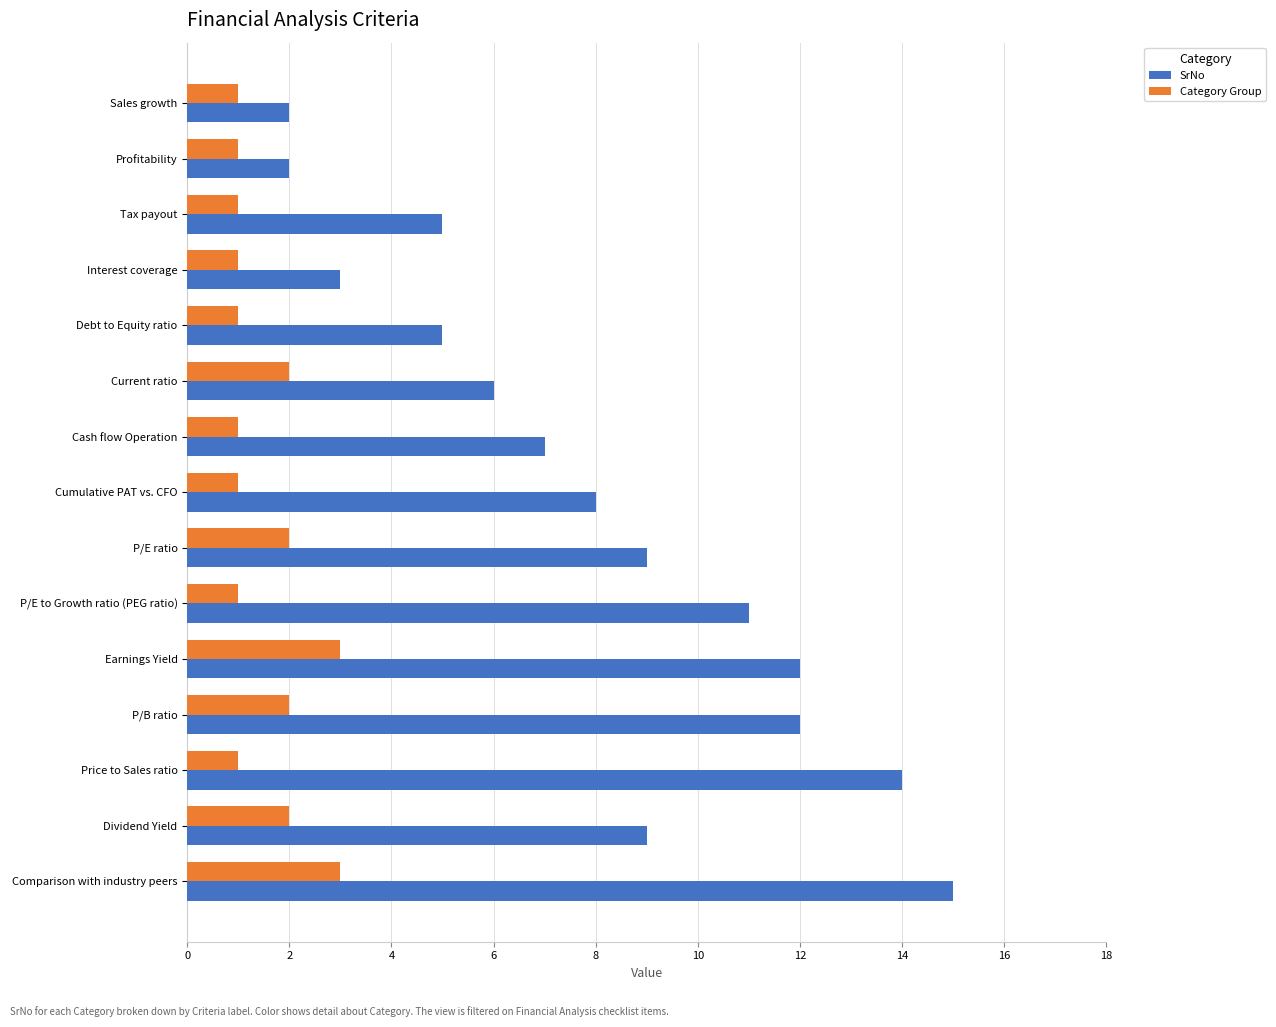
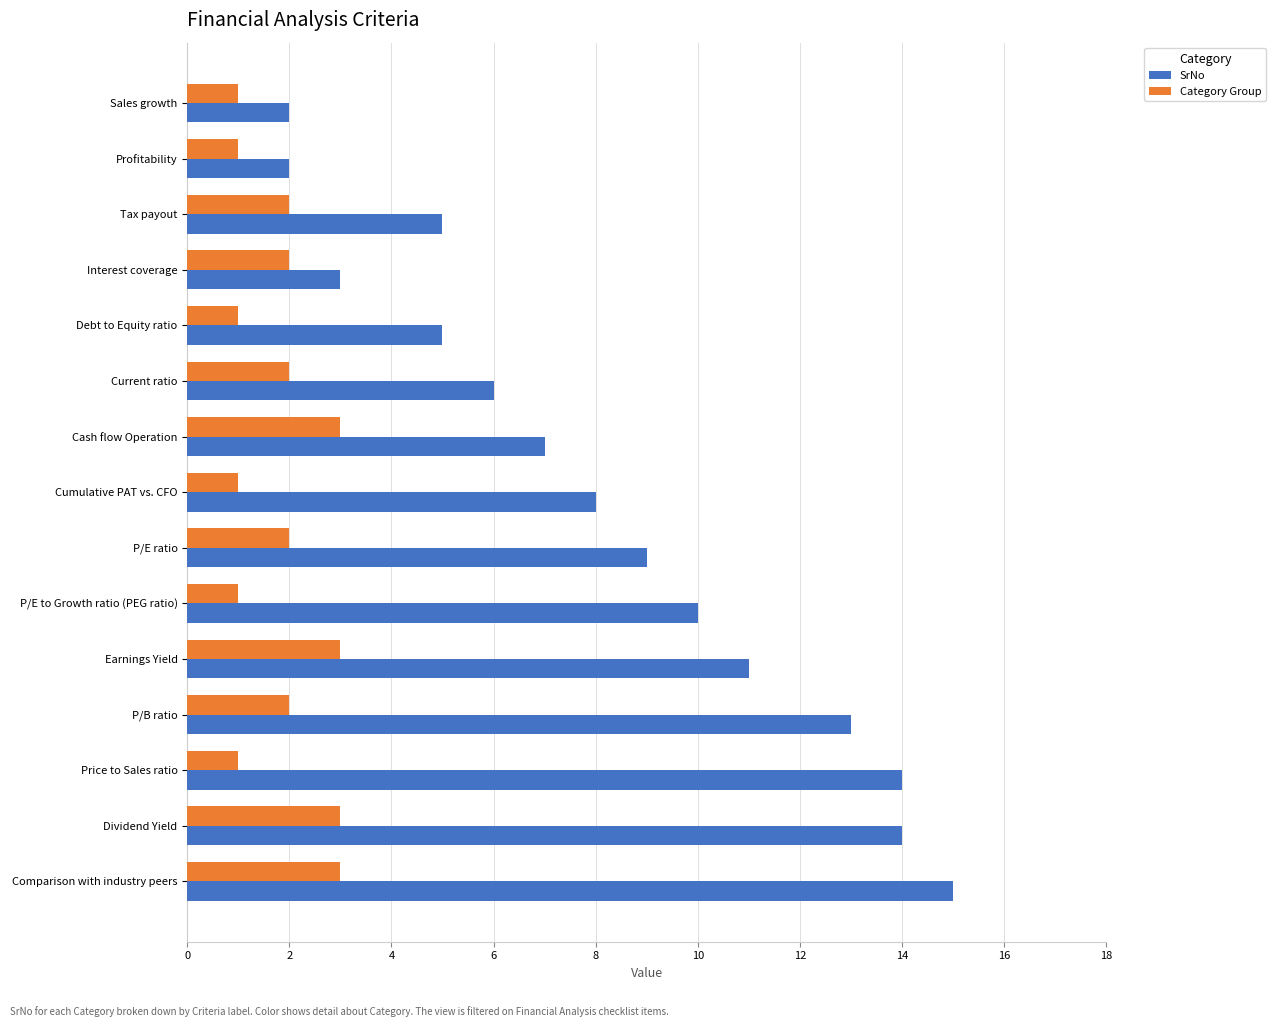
Category Group, Tax payout: 1 -> 2
Category Group, Interest coverage: 1 -> 2
Category Group, Cash flow Operation: 1 -> 3
SrNo, P/E to Growth ratio (PEG ratio): 11 -> 10
SrNo, Earnings Yield: 12 -> 11
SrNo, P/B ratio: 12 -> 13
Category Group, Dividend Yield: 2 -> 3
SrNo, Dividend Yield: 9 -> 14
